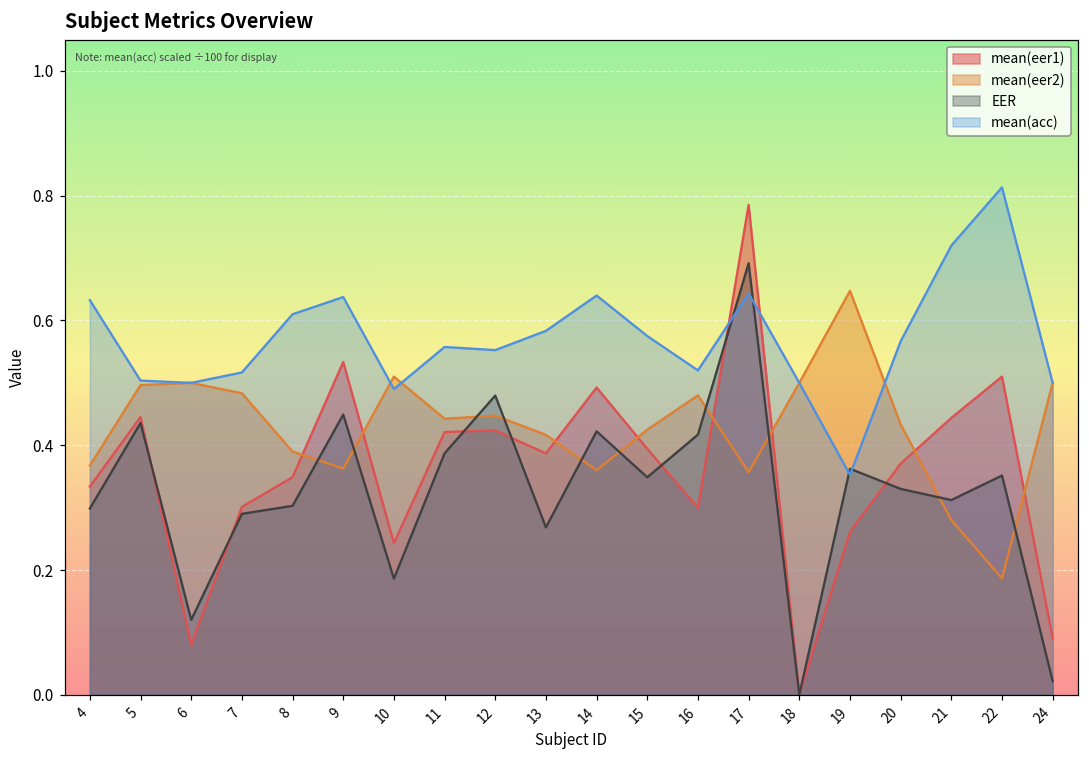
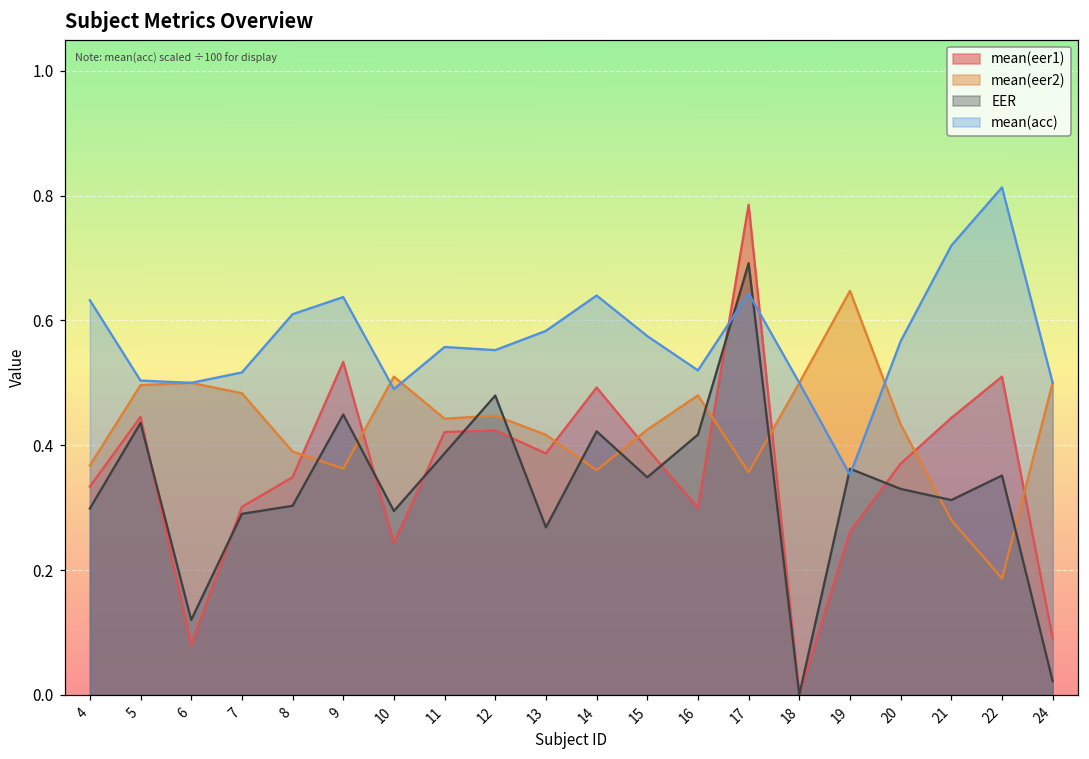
EER, 10: 0.19 -> 0.29
